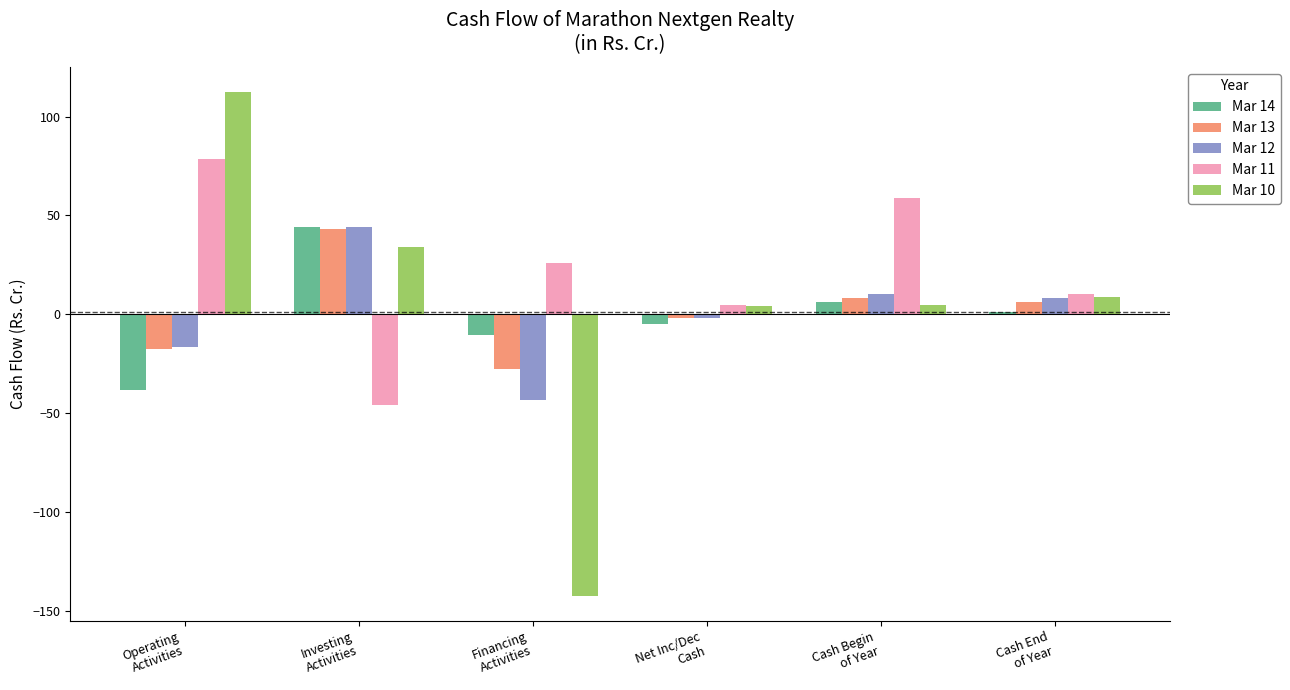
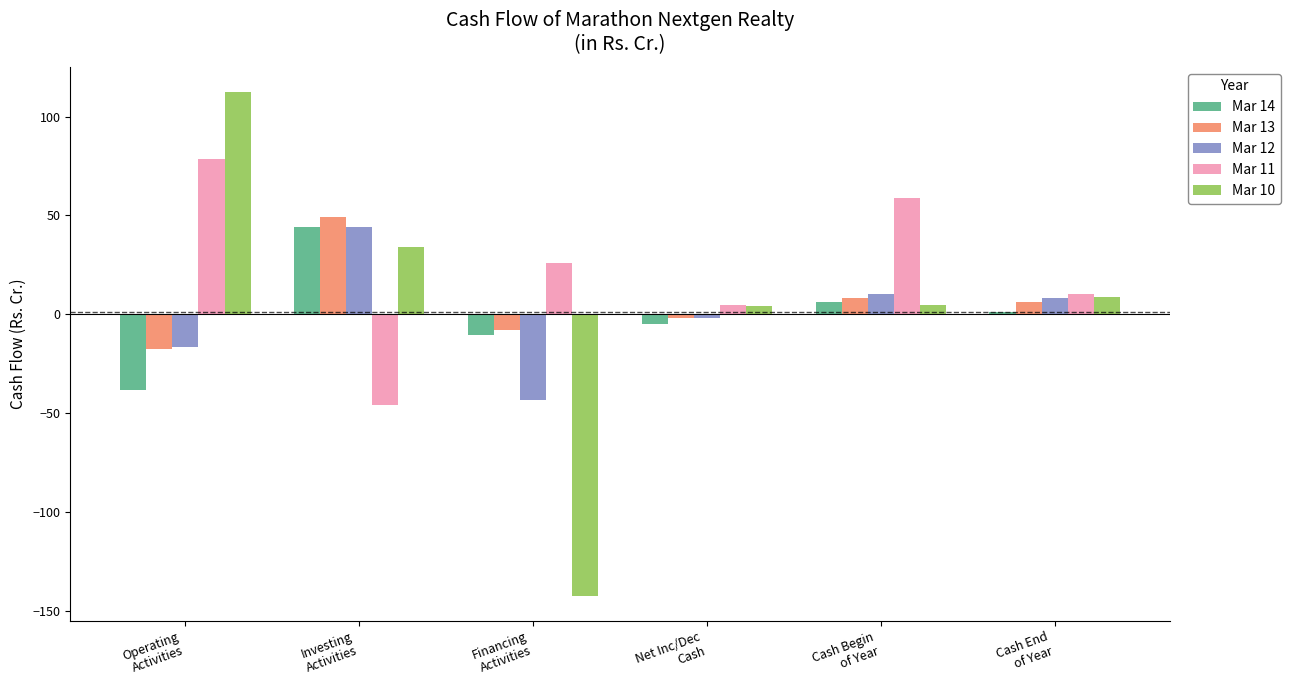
Mar 13, Investing Activities: 43 -> 49
Mar 13, Financing Activities: -28 -> -8
